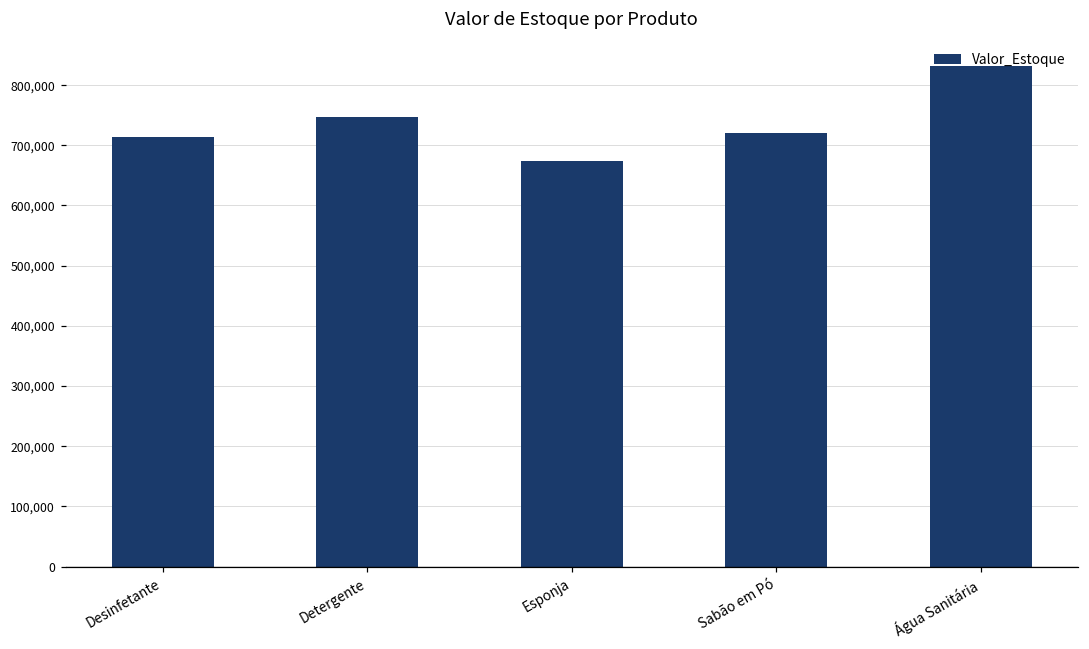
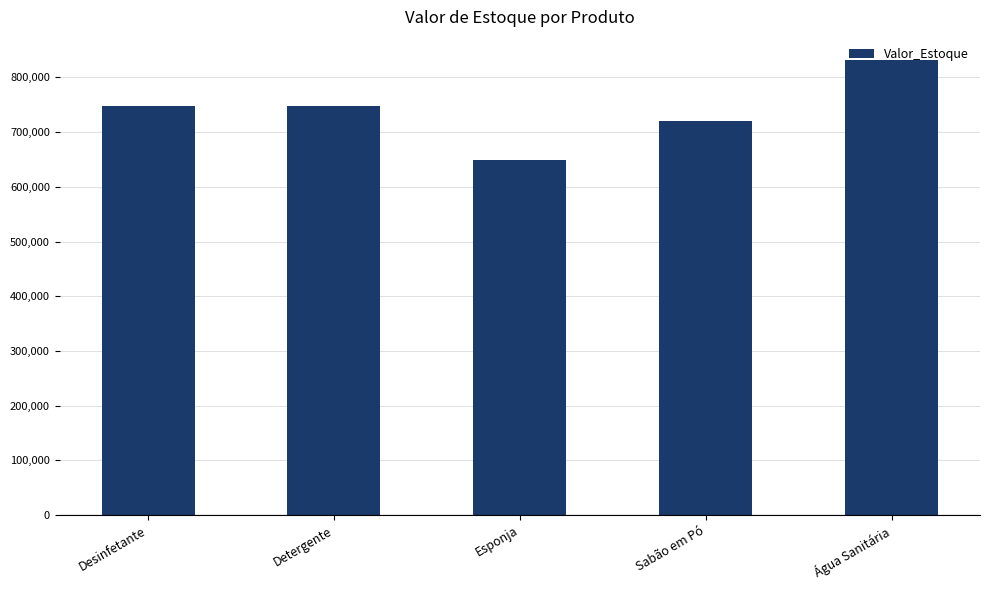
Desinfetante: 710,000 -> 750,000
Esponja: 670,000 -> 650,000
